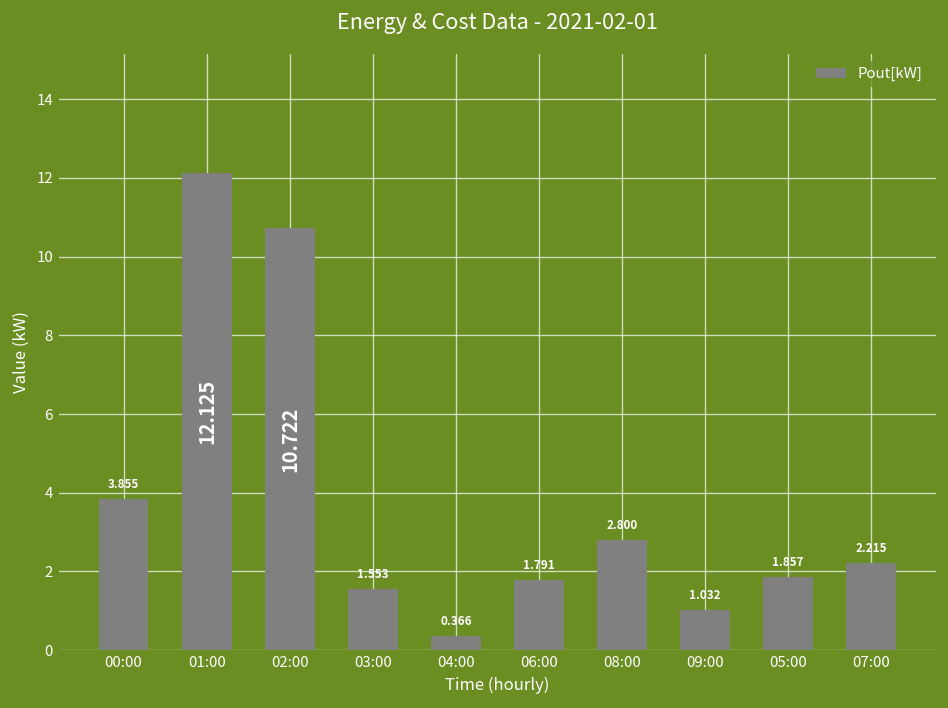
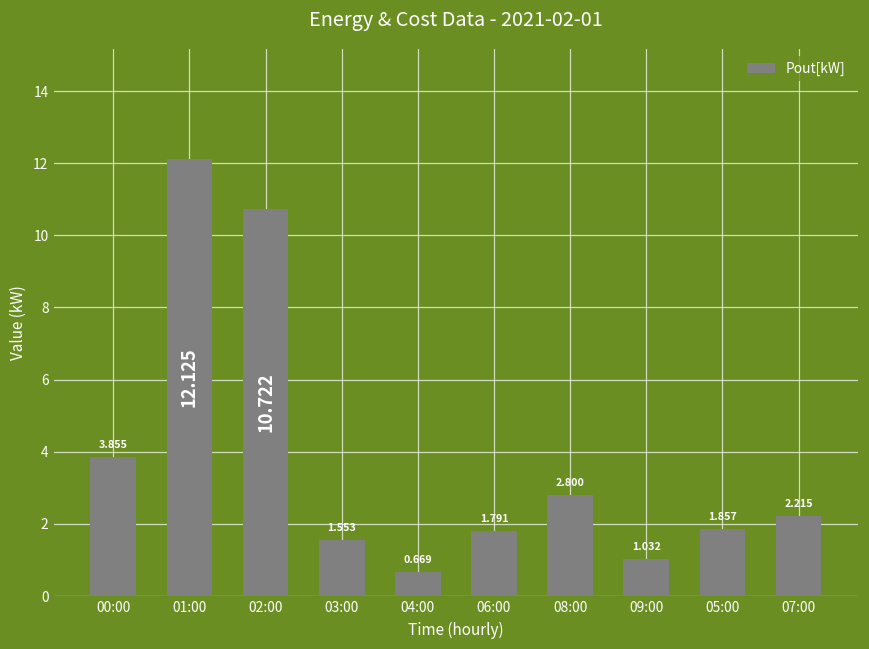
04:00: 0.366 -> 0.669
